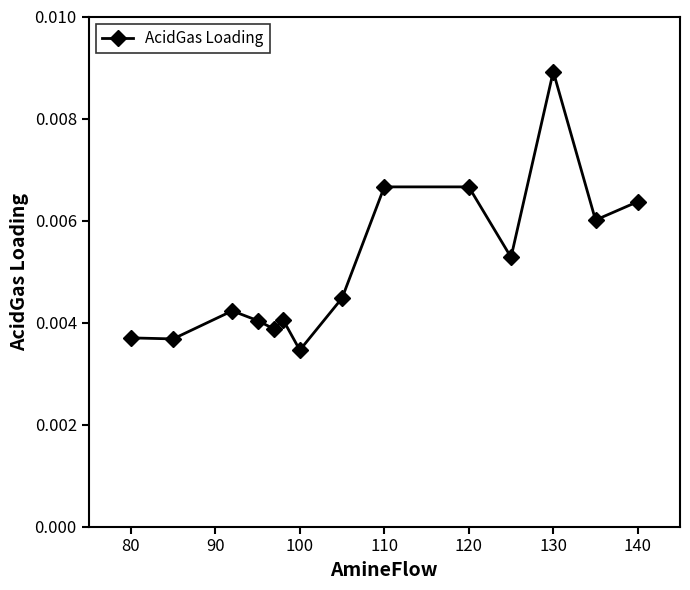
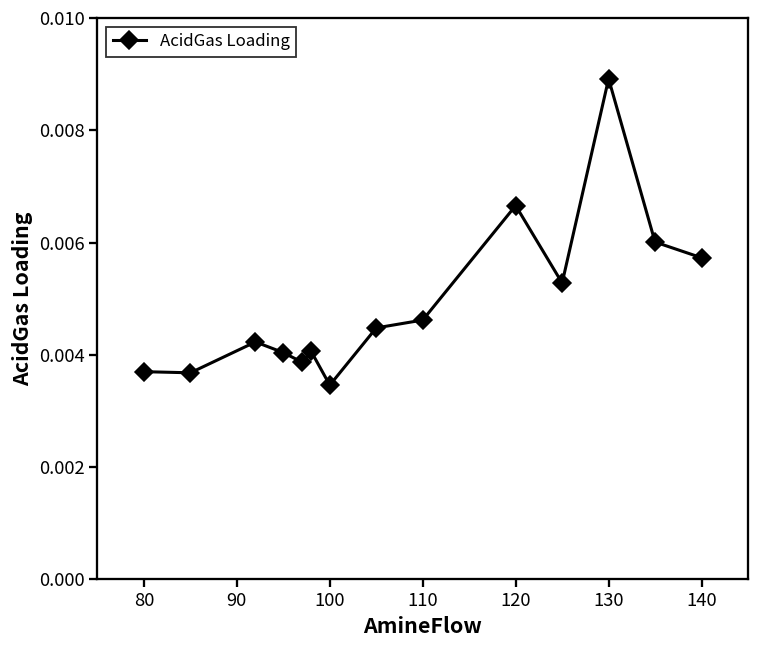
110: 0.0067 -> 0.0046
140: 0.0064 -> 0.0057
